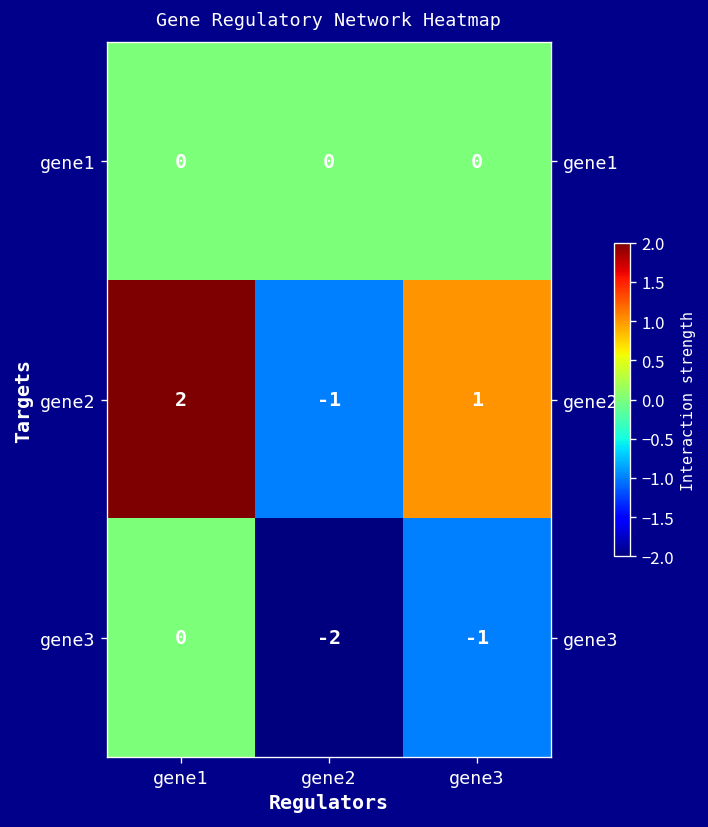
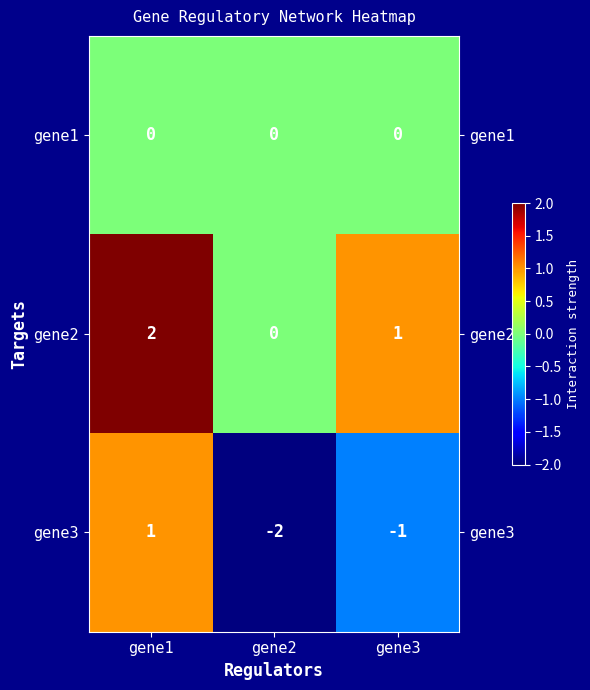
gene2, gene2: -1 -> 0
gene3, gene1: 0 -> 1
